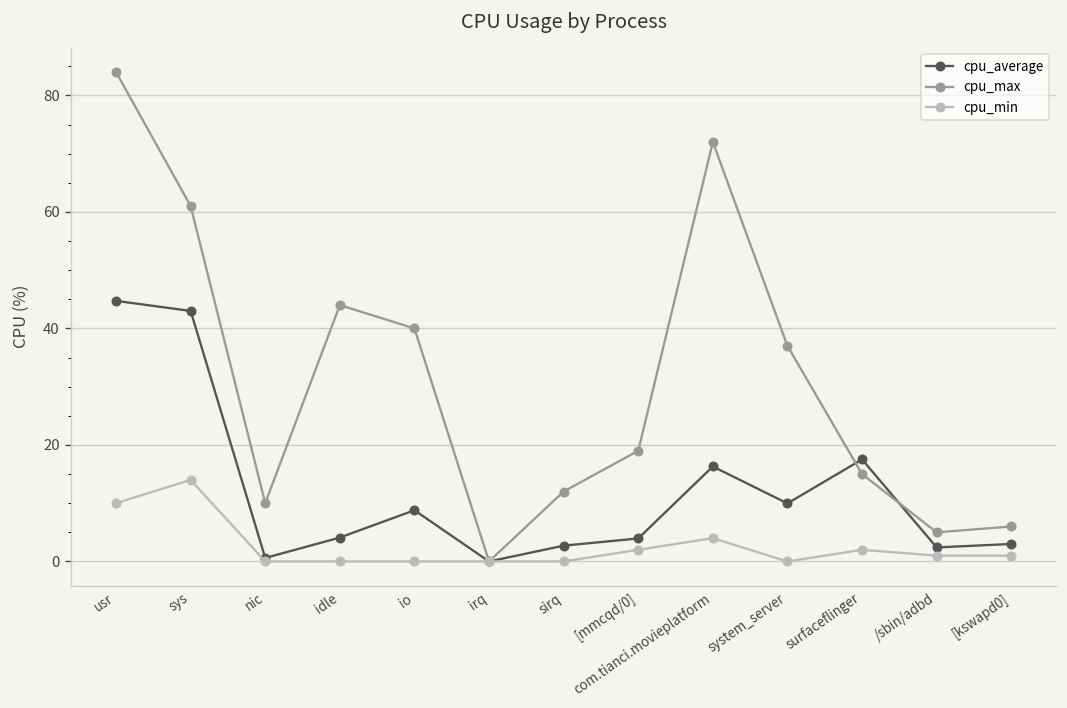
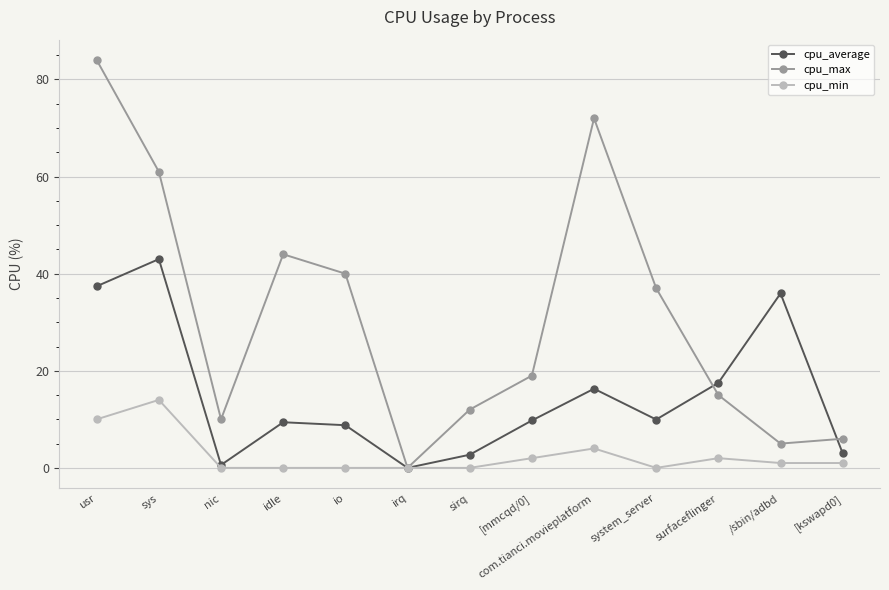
cpu_average, usr: 45 -> 37
cpu_average, idle: 4 -> 9
cpu_average, [mmcqd/0]: 4 -> 10
cpu_average, /sbin/adbd: 2 -> 36
